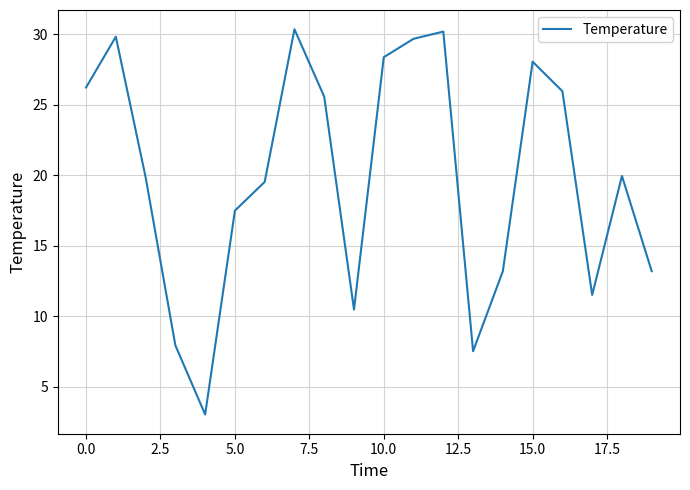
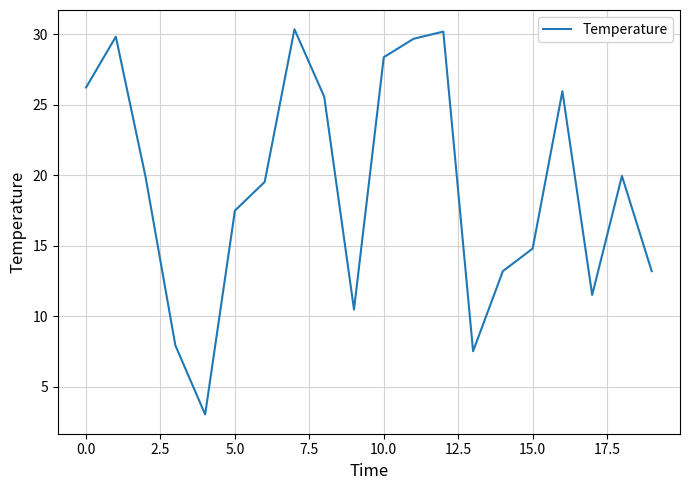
15.0: 28.1 -> 14.8
